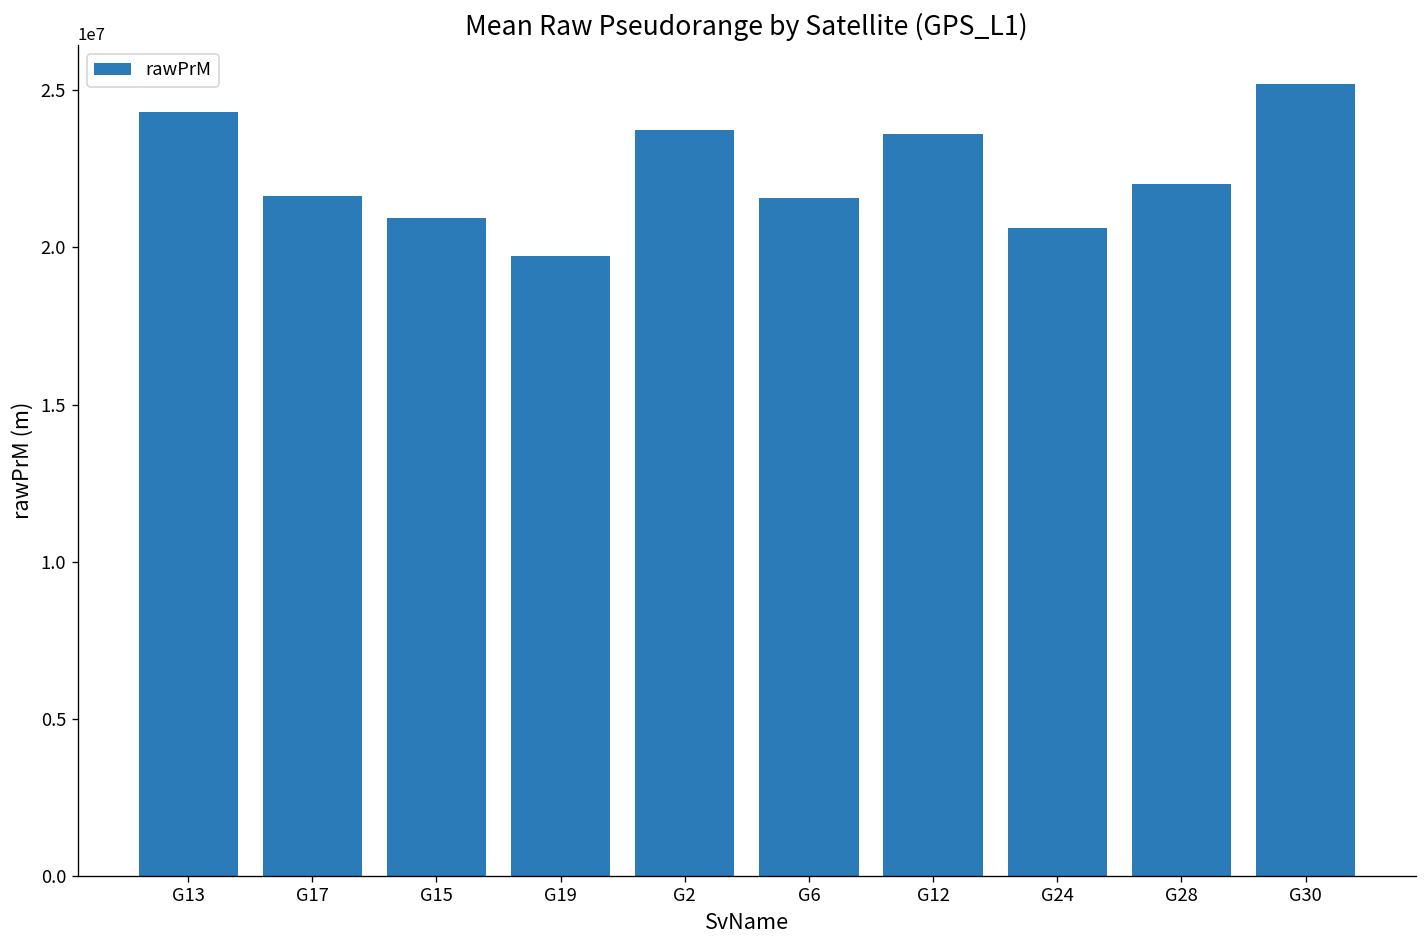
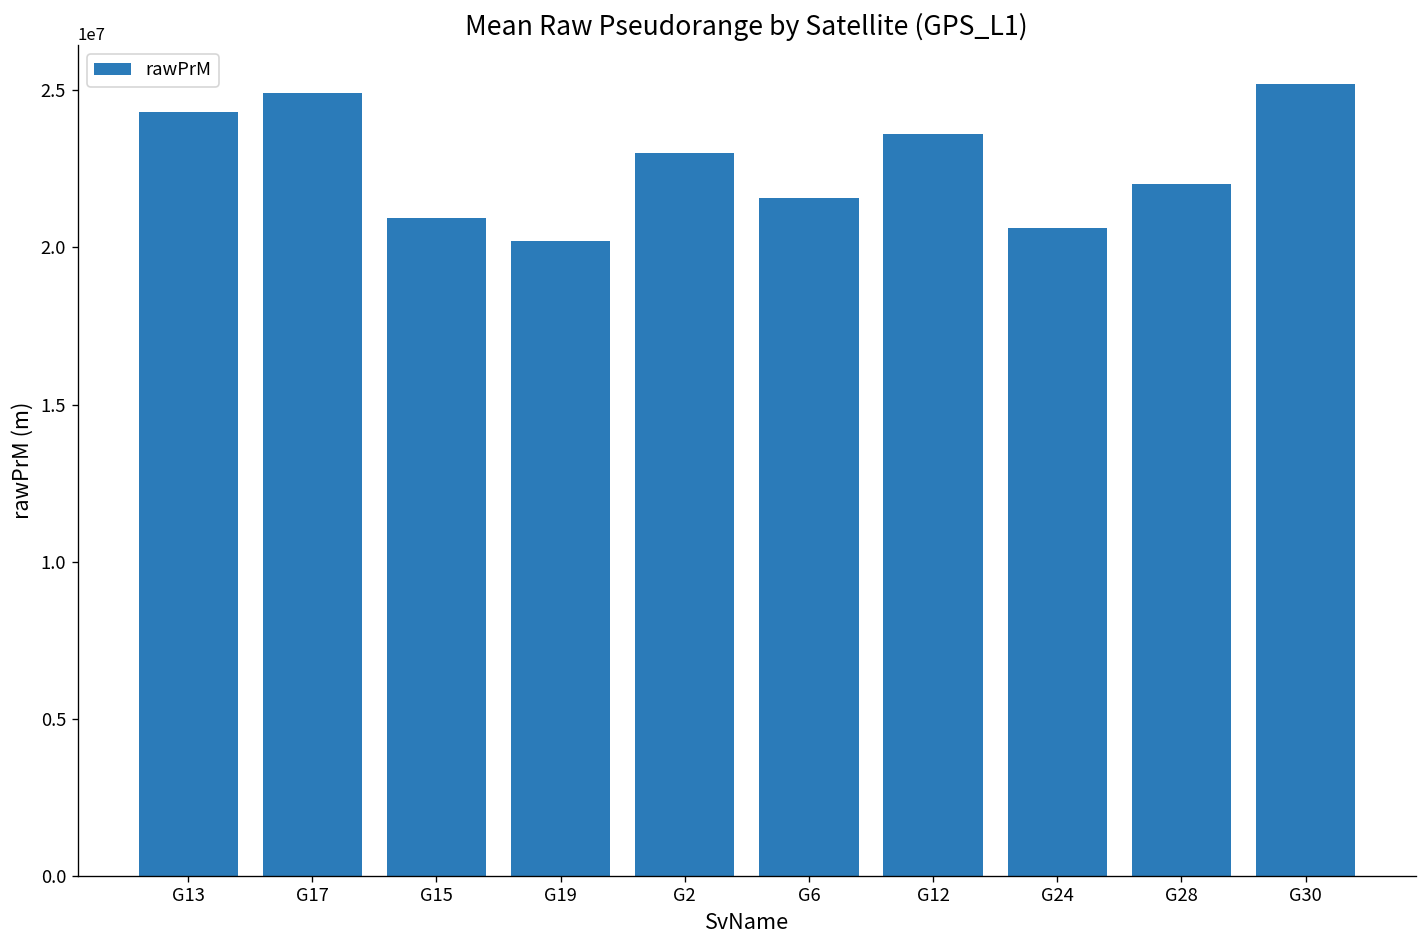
G17: 21600000 -> 24900000
G19: 19700000 -> 20200000
G2: 23800000 -> 23000000
